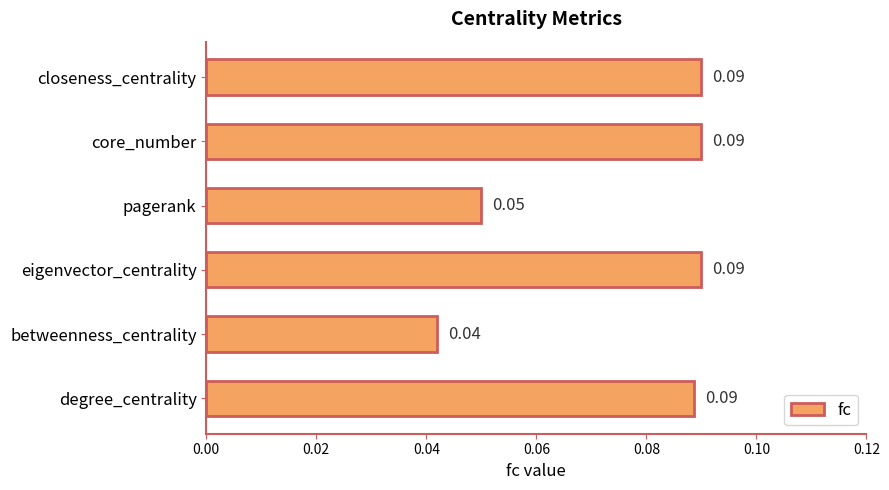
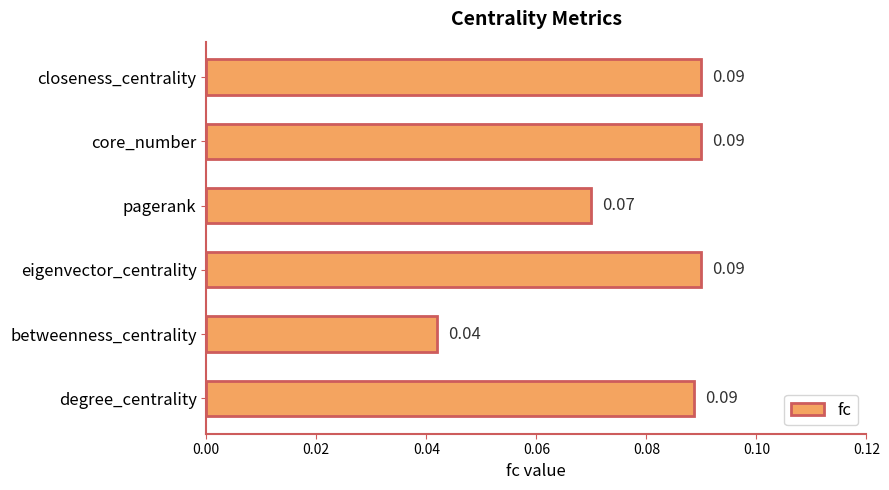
pagerank: 0.05 -> 0.07
